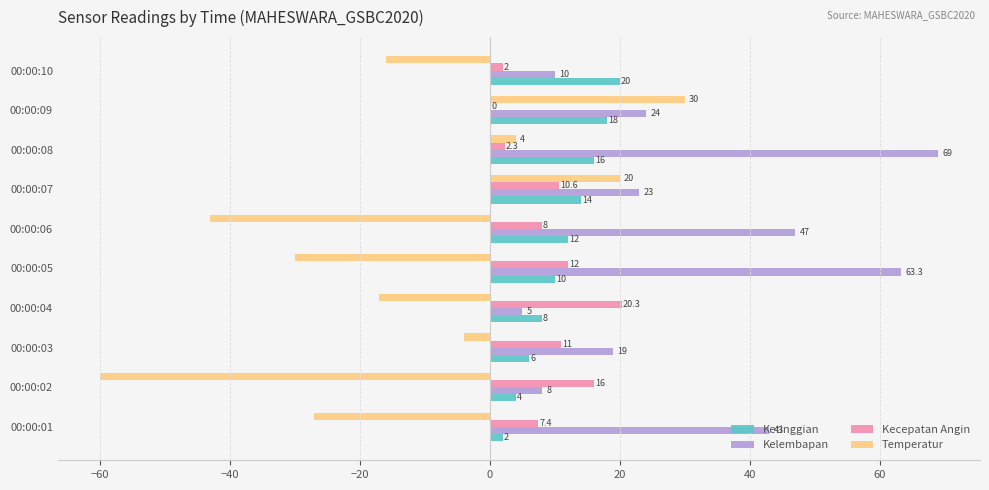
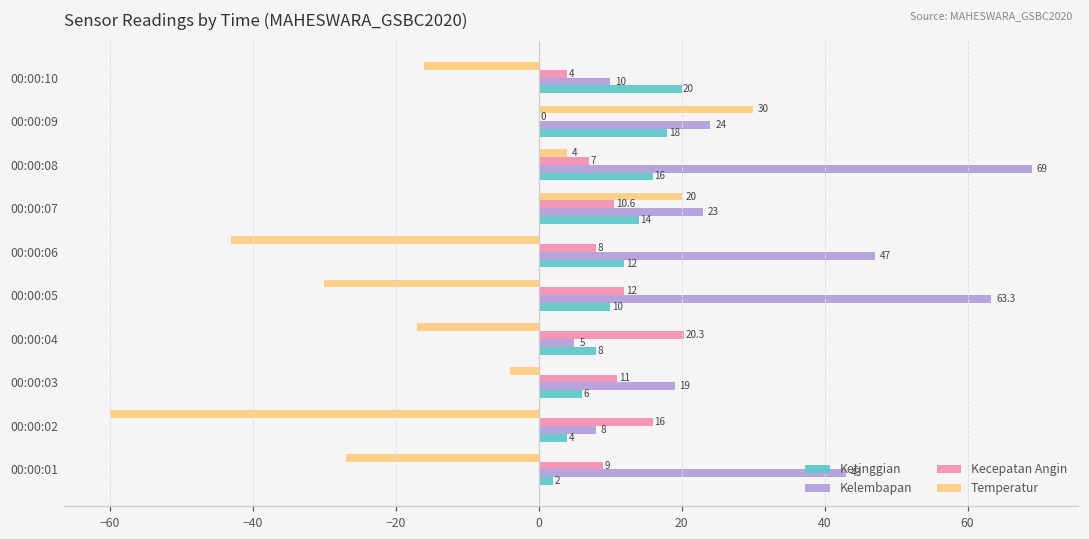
Kecepatan Angin, 00:00:10: 2 -> 4
Kecepatan Angin, 00:00:08: 2.3 -> 7
Kecepatan Angin, 00:00:01: 7.4 -> 9
